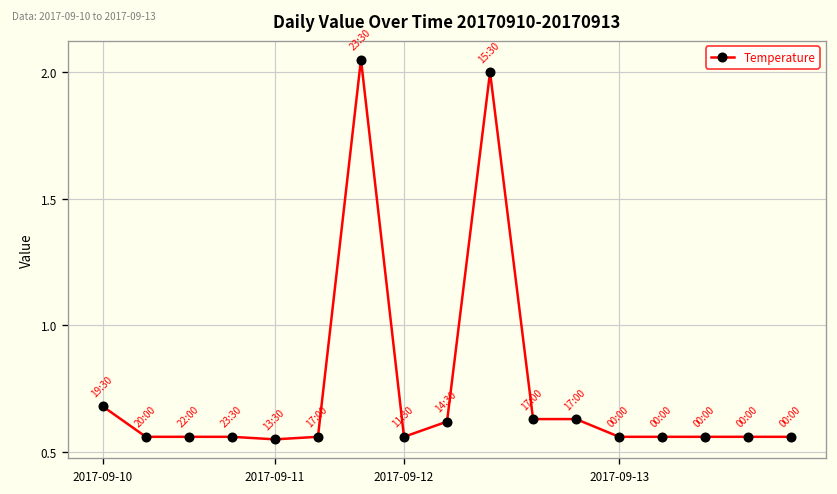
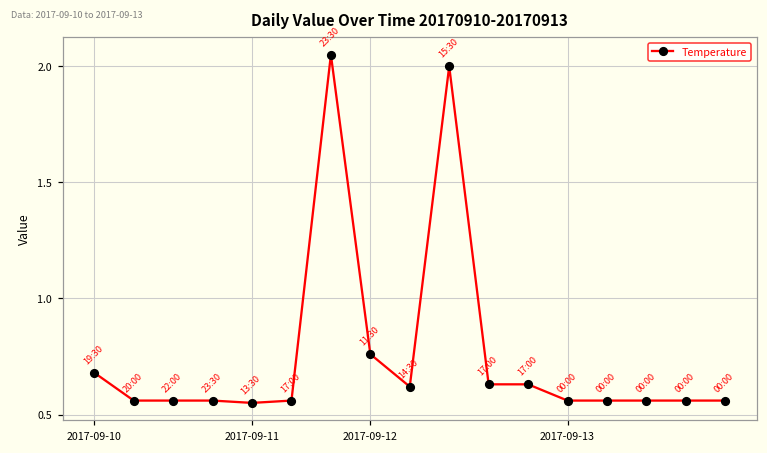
2017-09-12: 0.56 -> 0.76
